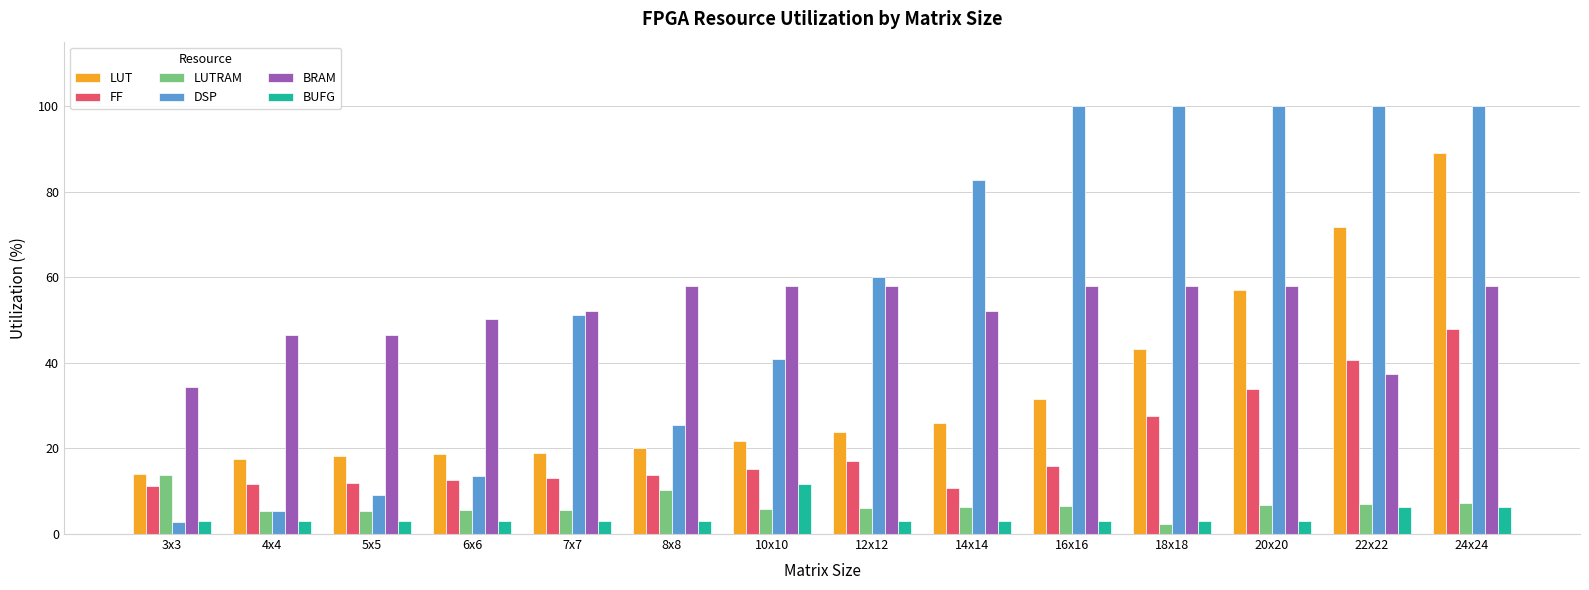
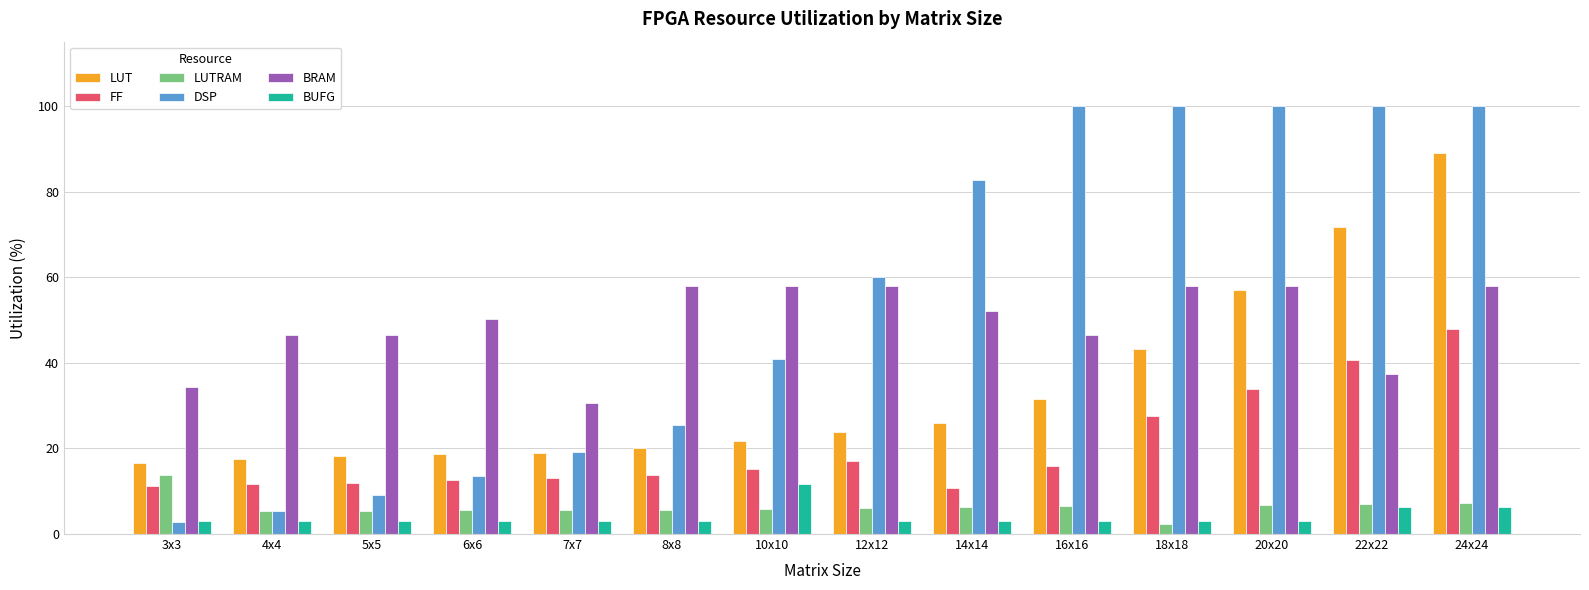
LUT, 3x3: 14 -> 17
DSP, 7x7: 51 -> 19
BRAM, 7x7: 52 -> 31
LUTRAM, 8x8: 10 -> 6
BRAM, 16x16: 58 -> 47
